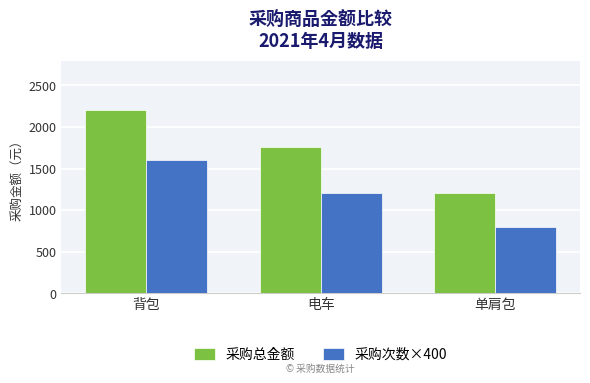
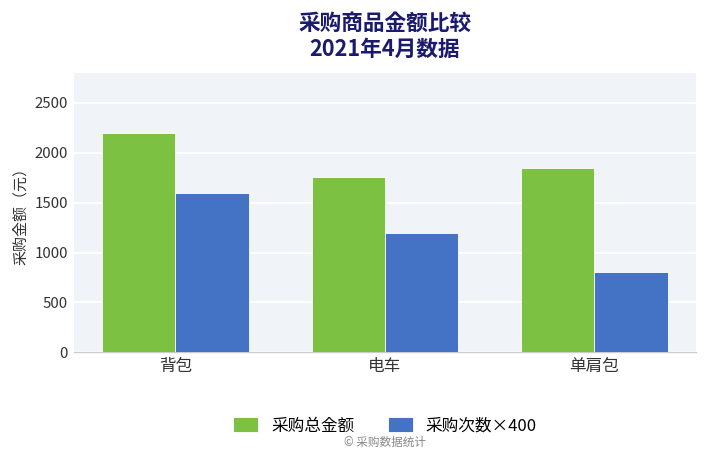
采购总金额, 单肩包: 1200 -> 1800
